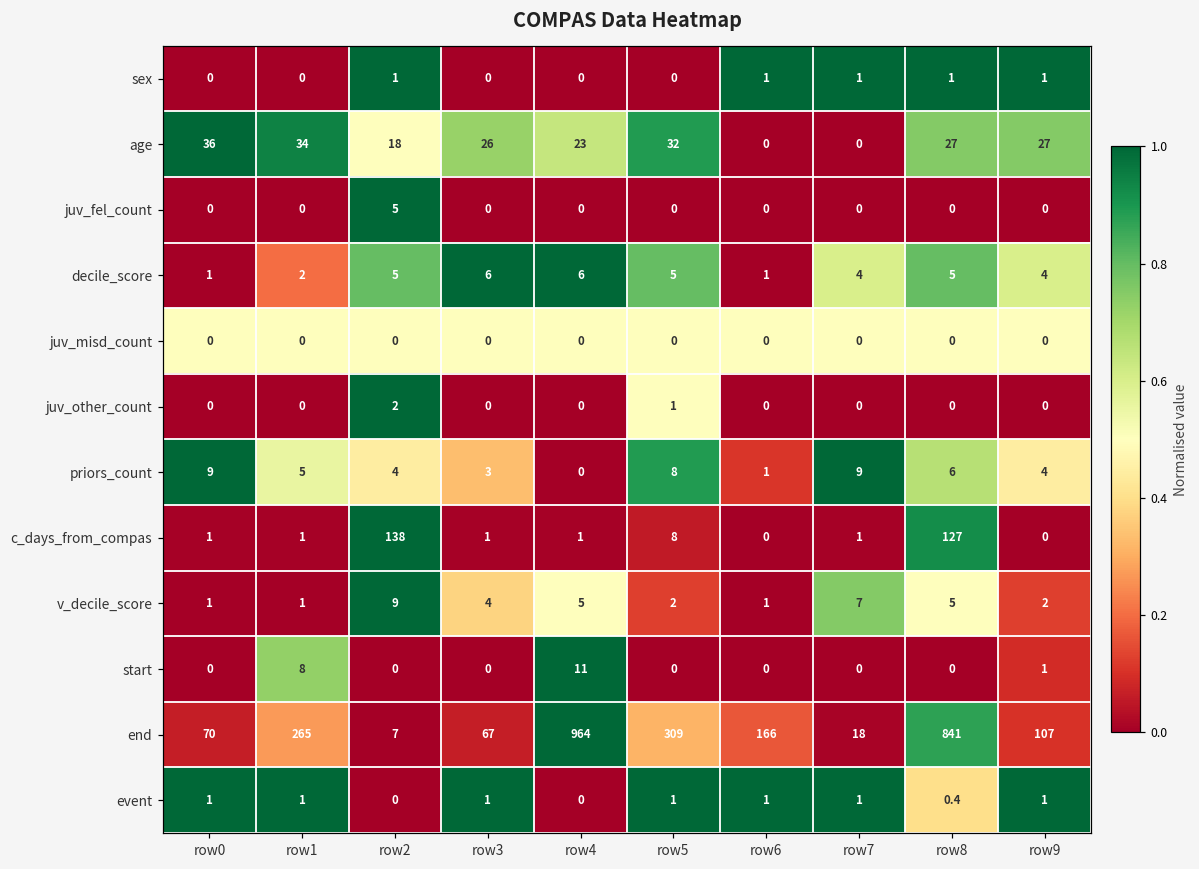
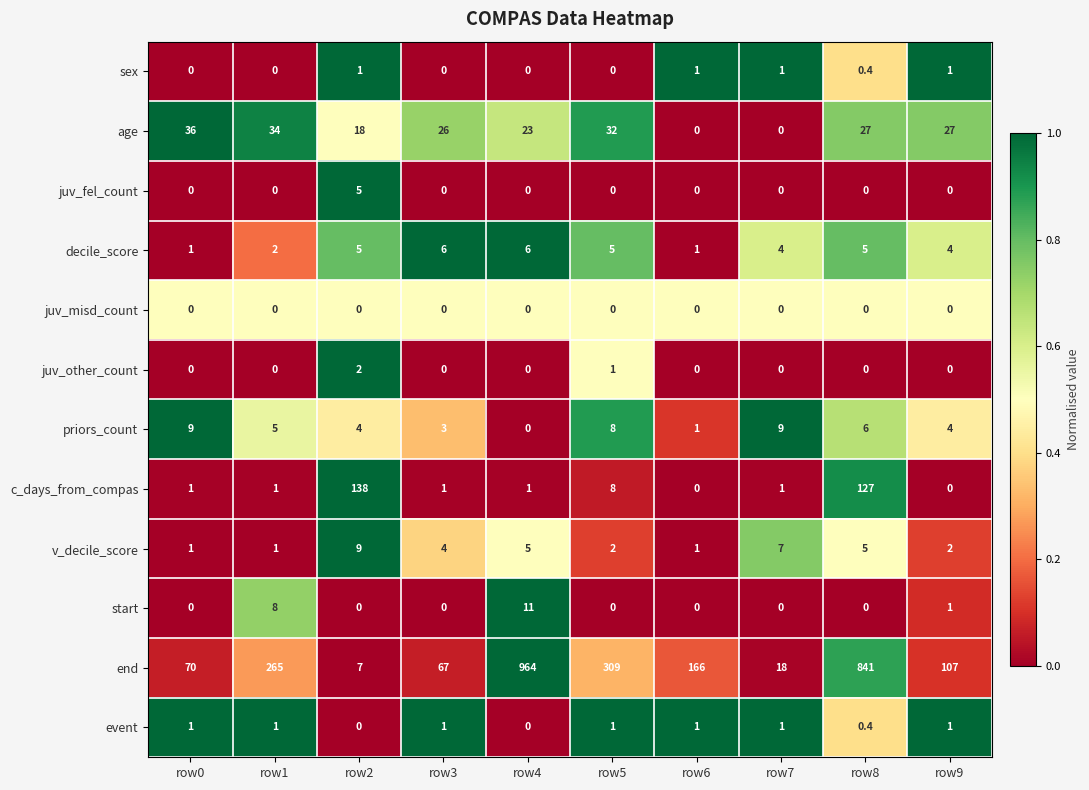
sex, row8: 1 -> 0.4
